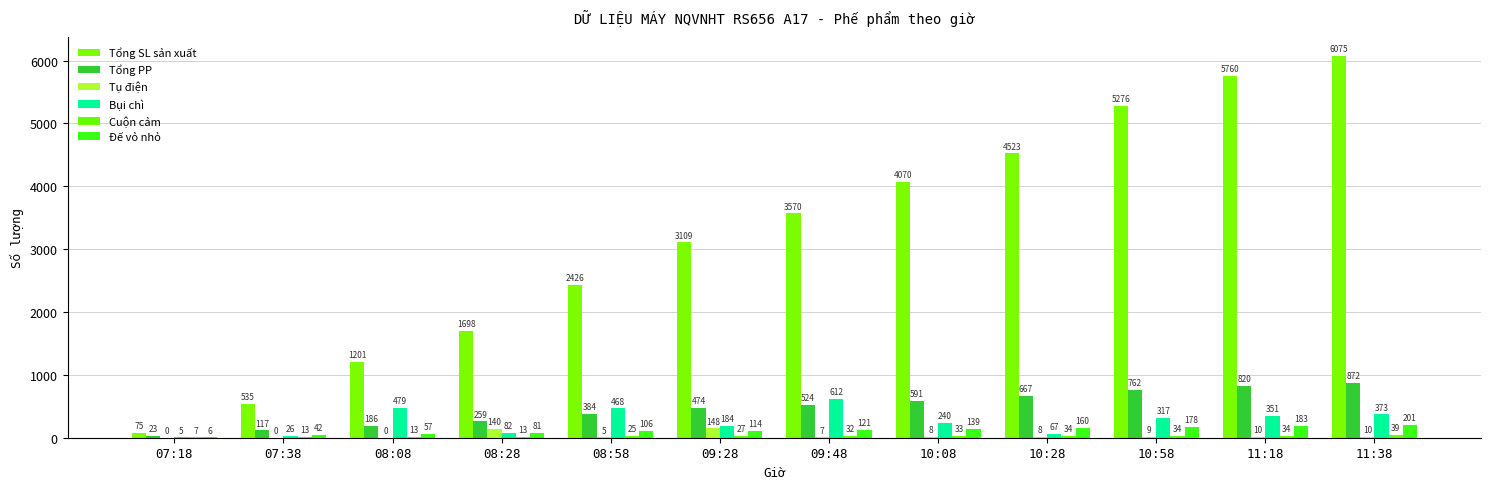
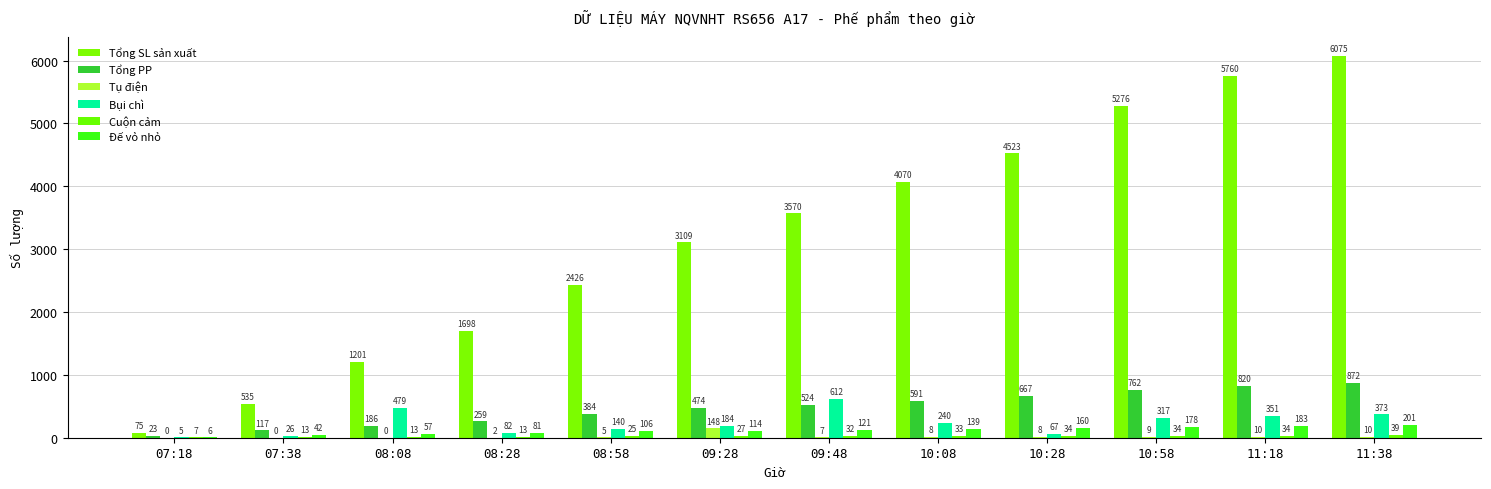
Tụ điện, 08:28: 140 -> 2
Bụi chì, 08:58: 468 -> 140
